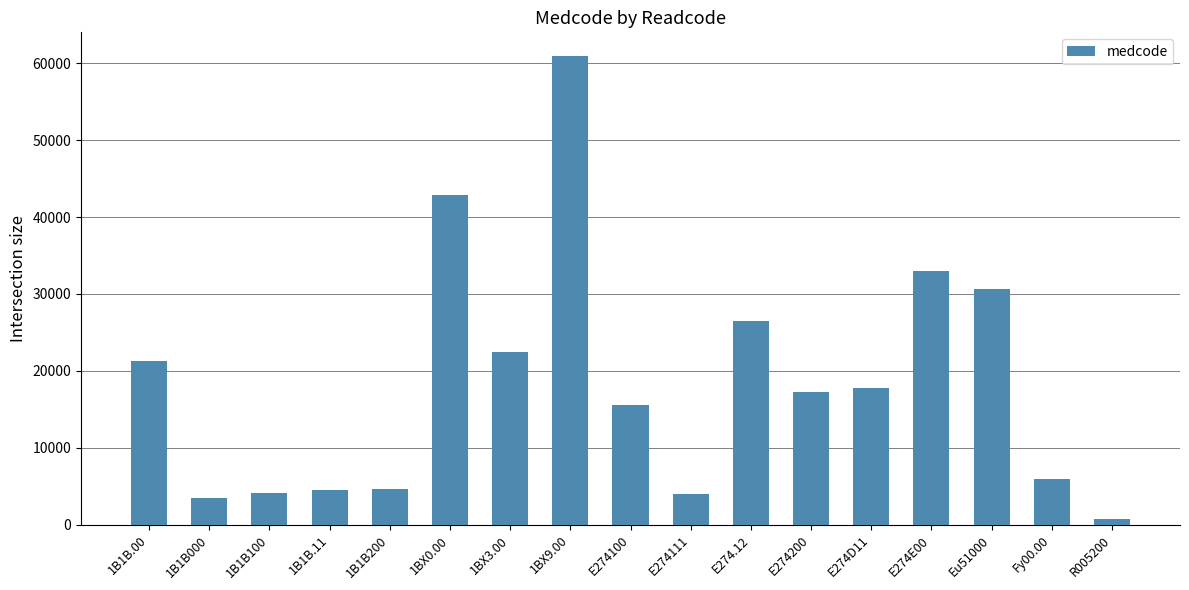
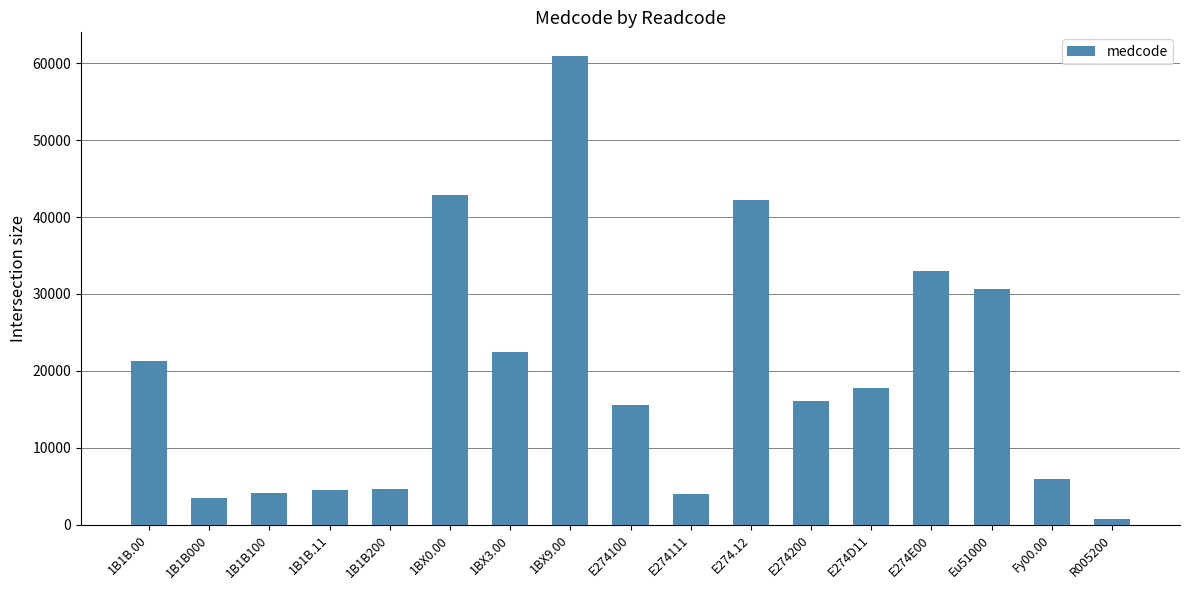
E274.12: 27000 -> 42000
E274200: 17000 -> 16000
